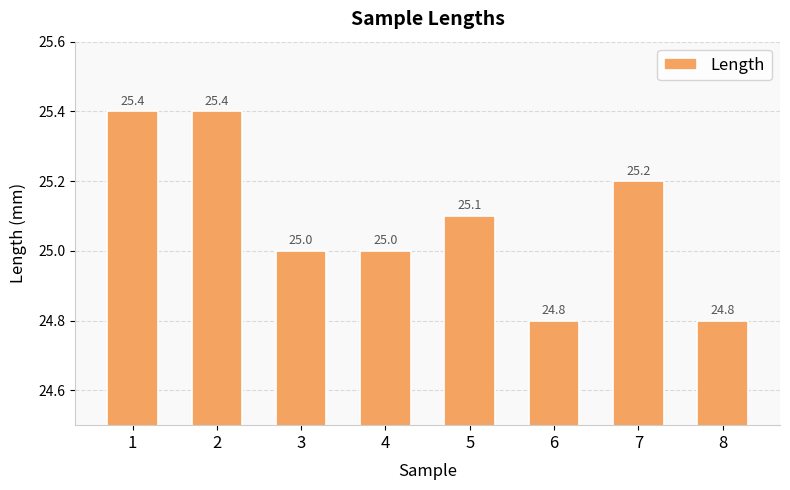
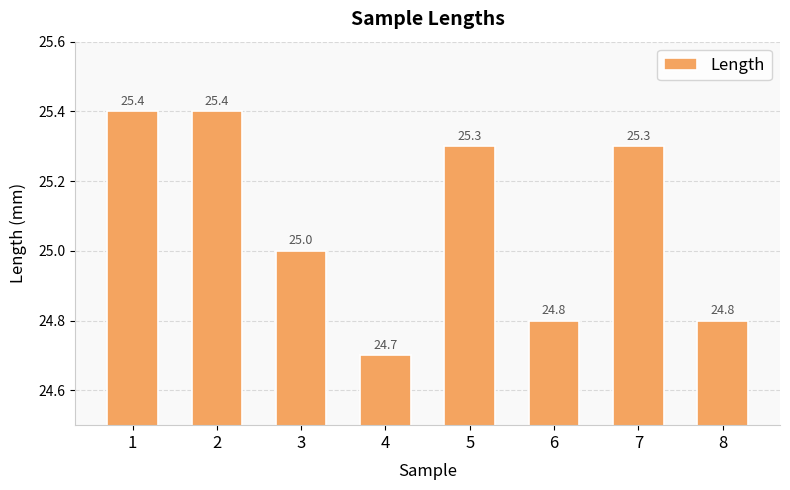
4: 25.0 -> 24.7
5: 25.1 -> 25.3
7: 25.2 -> 25.3
